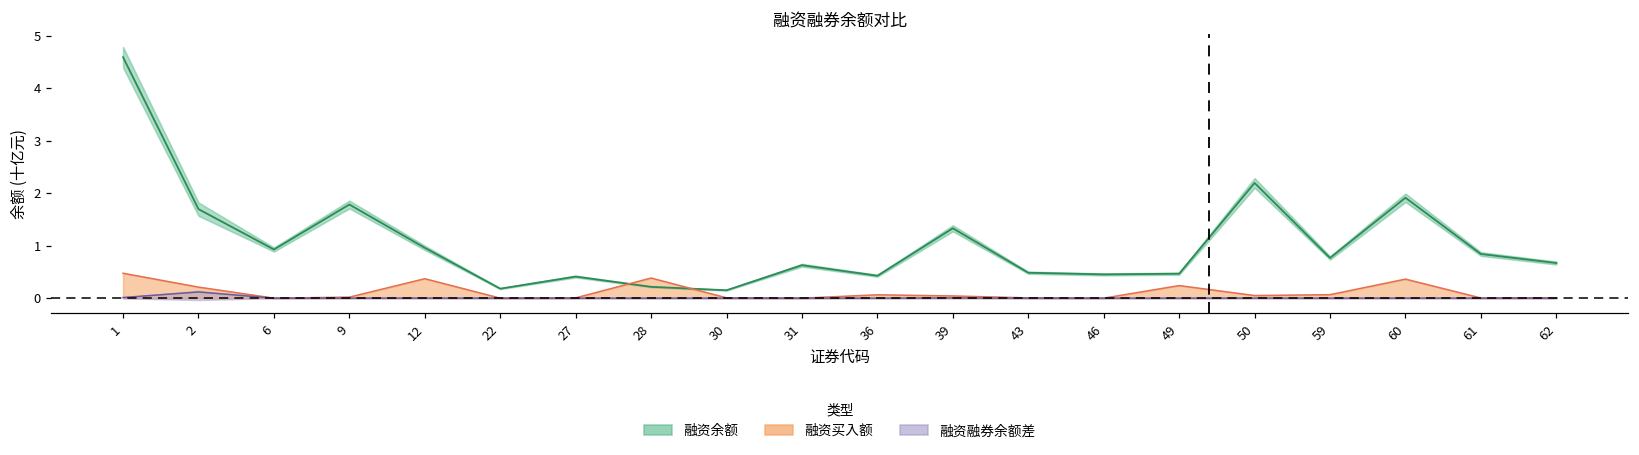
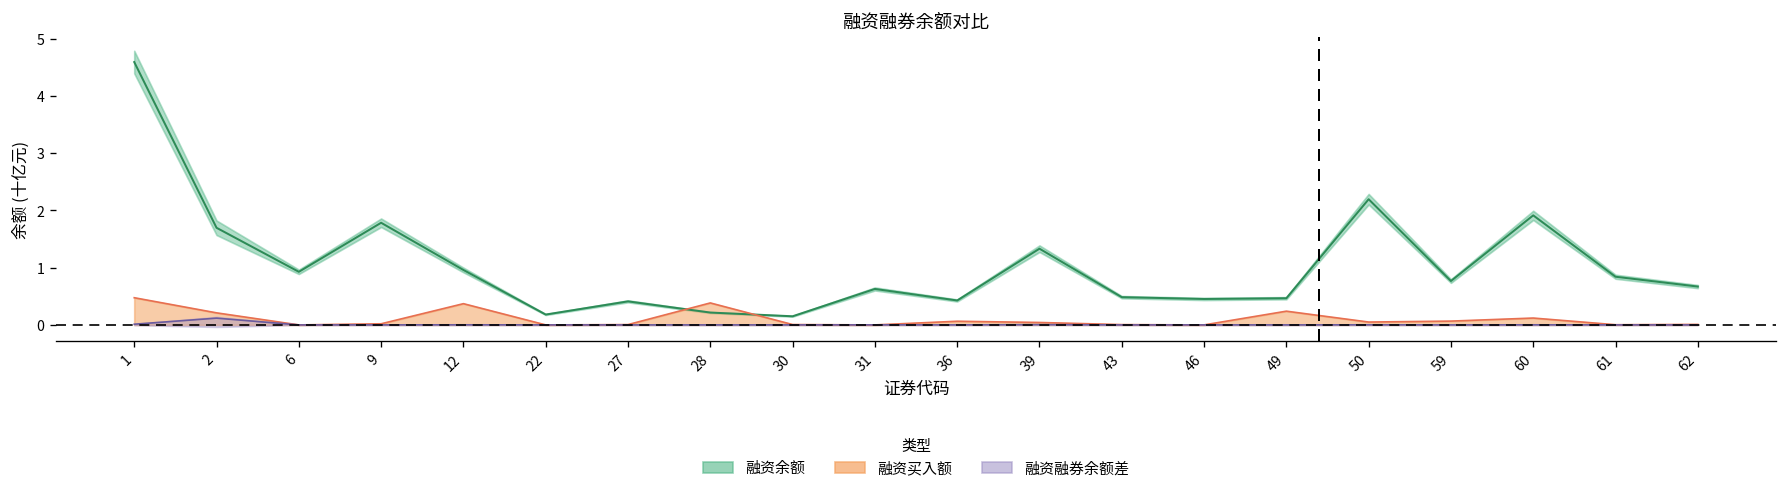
融资买入额, 60: 0.4 -> 0.1
